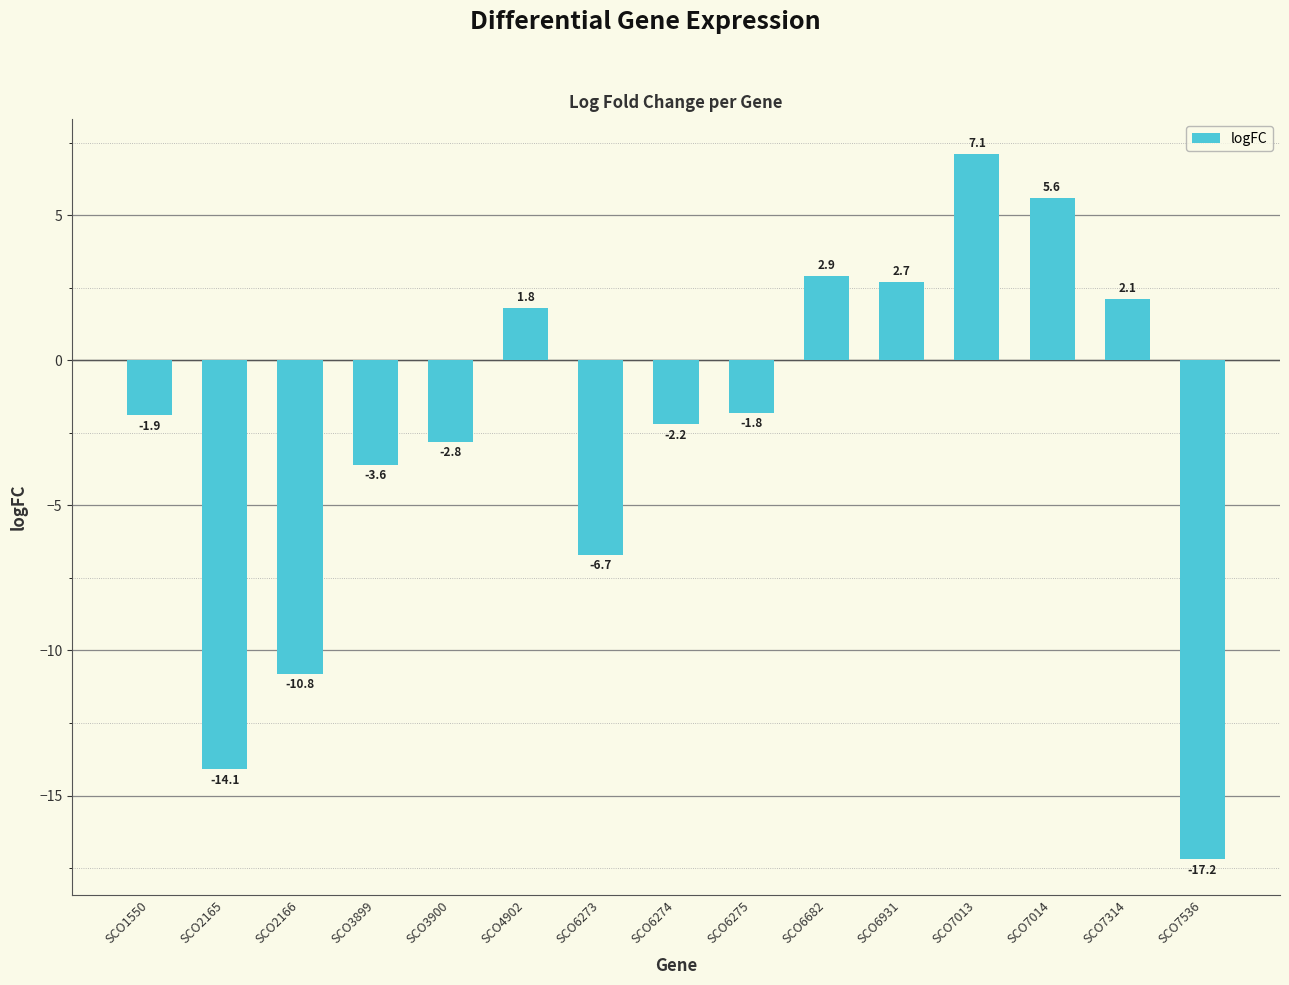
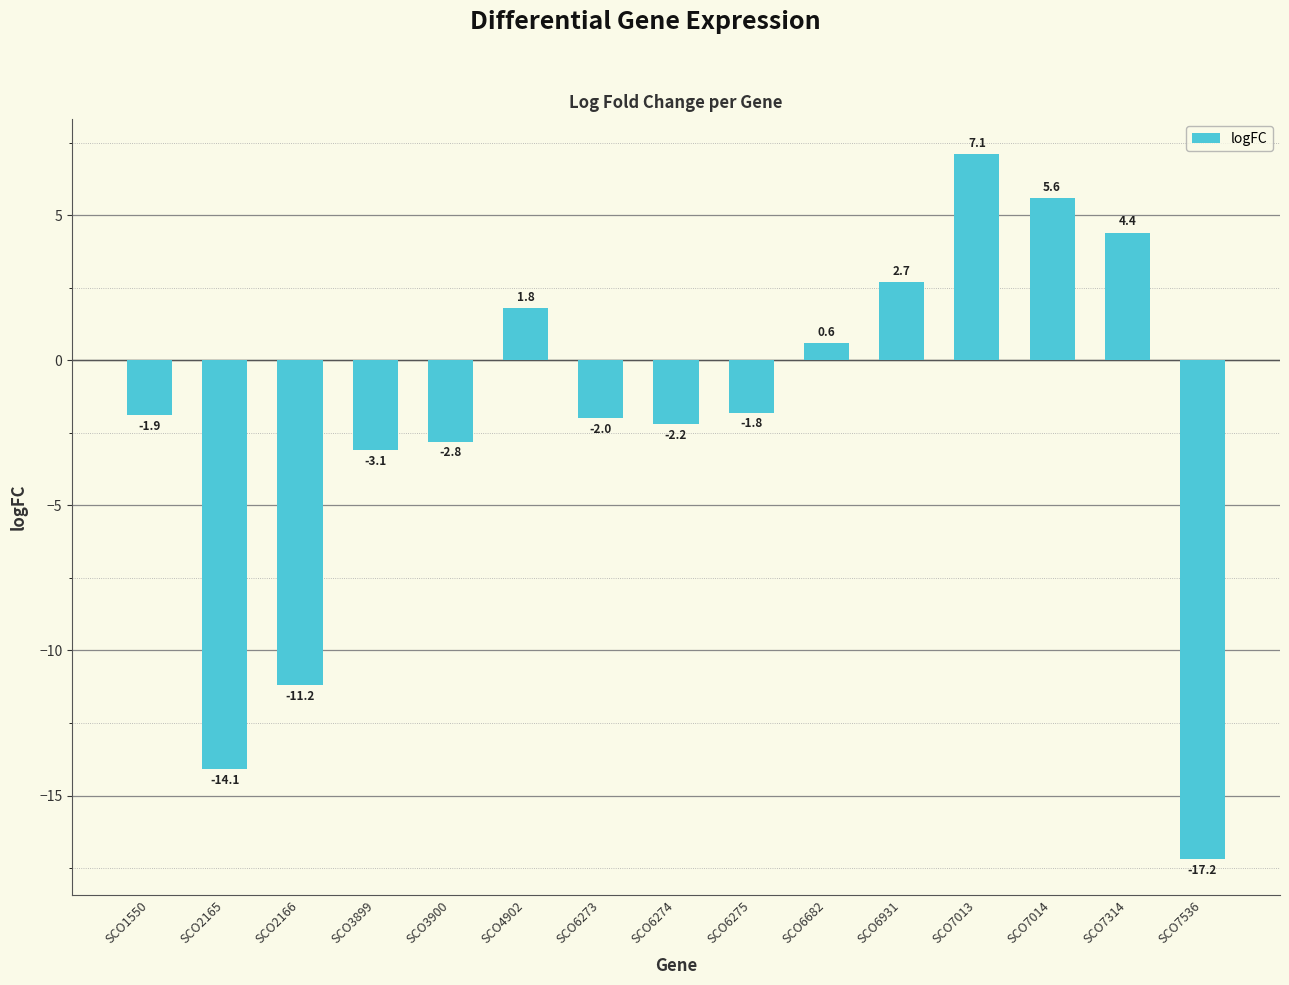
SCO2166: -10.8 -> -11.2
SCO3899: -3.6 -> -3.1
SCO6273: -6.7 -> -2.0
SCO6682: 2.9 -> 0.6
SCO7314: 2.1 -> 4.4
